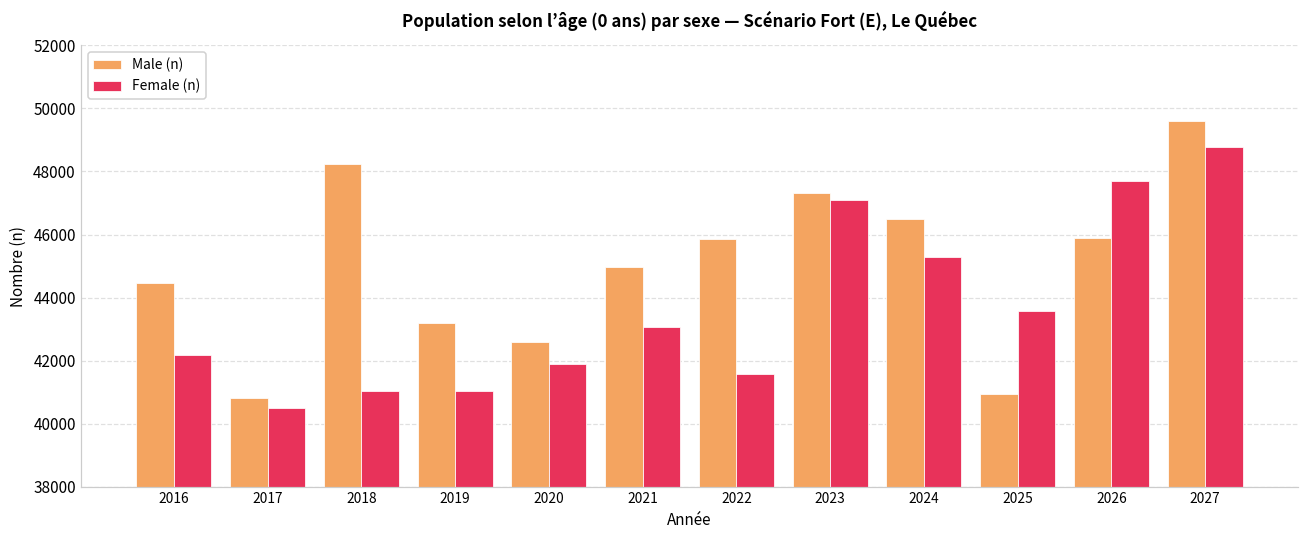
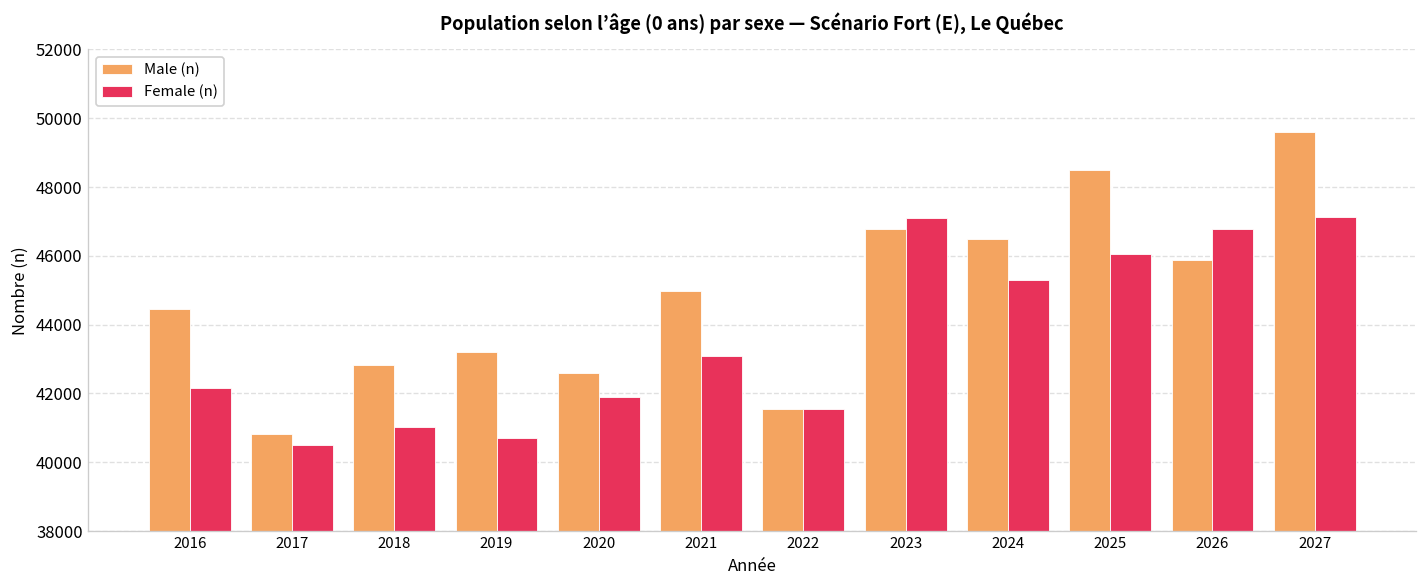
Male (n), 2018: 48300 -> 42800
Female (n), 2019: 41000 -> 40700
Male (n), 2022: 45900 -> 41600
Male (n), 2023: 47300 -> 46800
Male (n), 2025: 41000 -> 48500
Female (n), 2025: 43600 -> 46100
Female (n), 2026: 47700 -> 46800
Female (n), 2027: 48800 -> 47100
